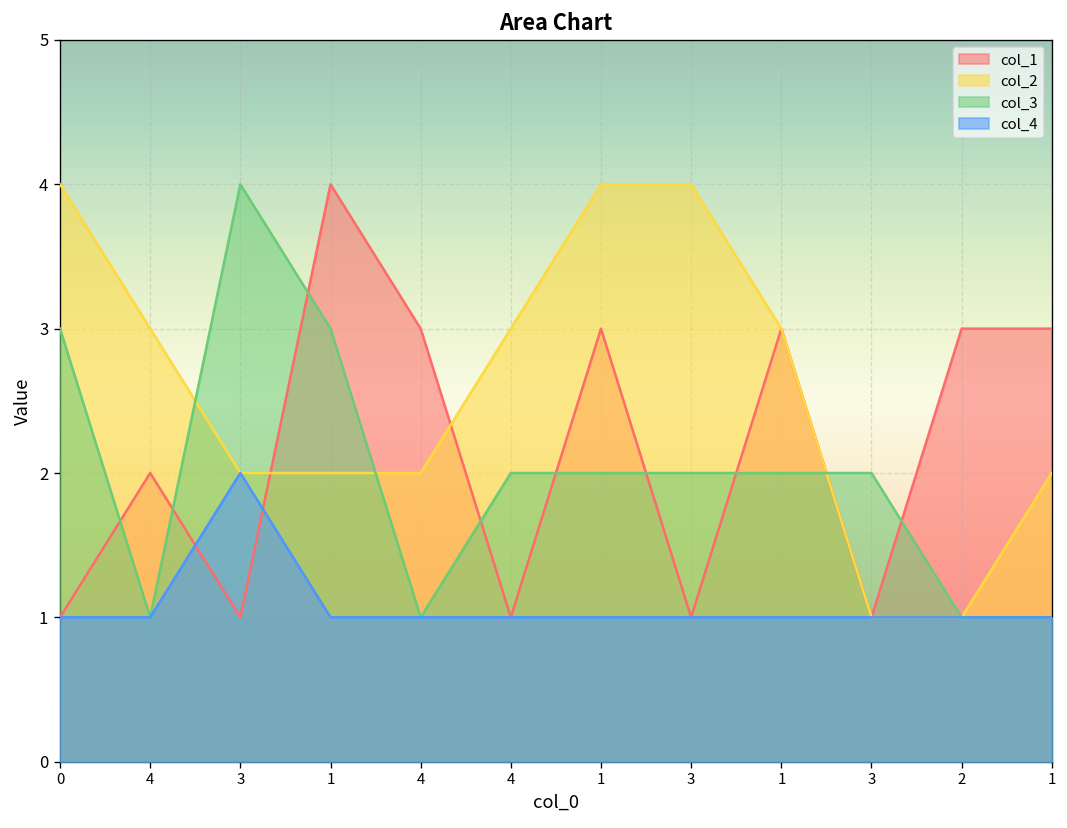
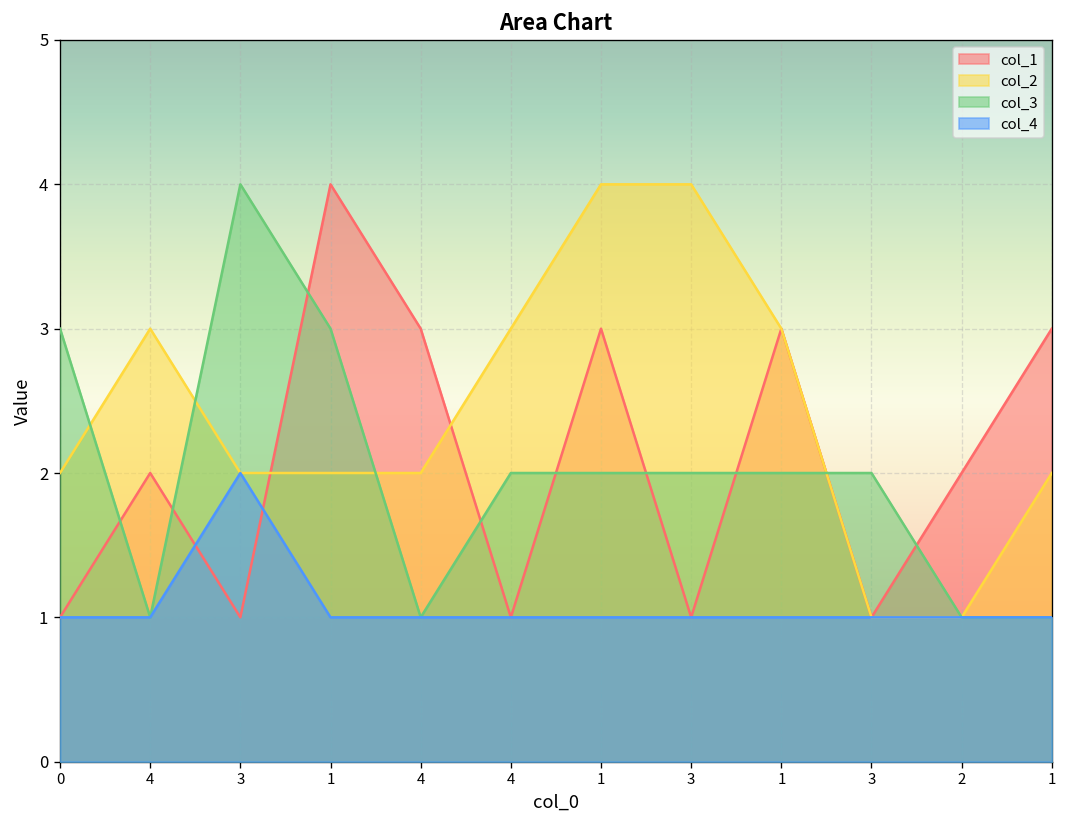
col_2, 0: 4 -> 2
col_1, 2: 3 -> 2
